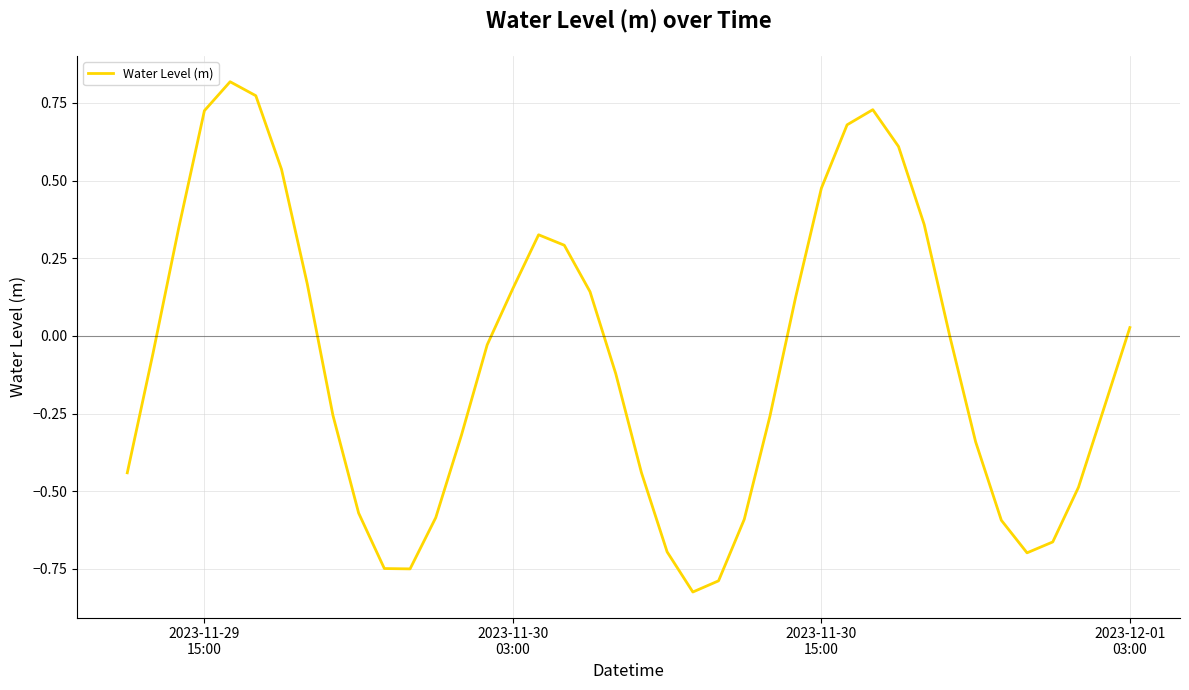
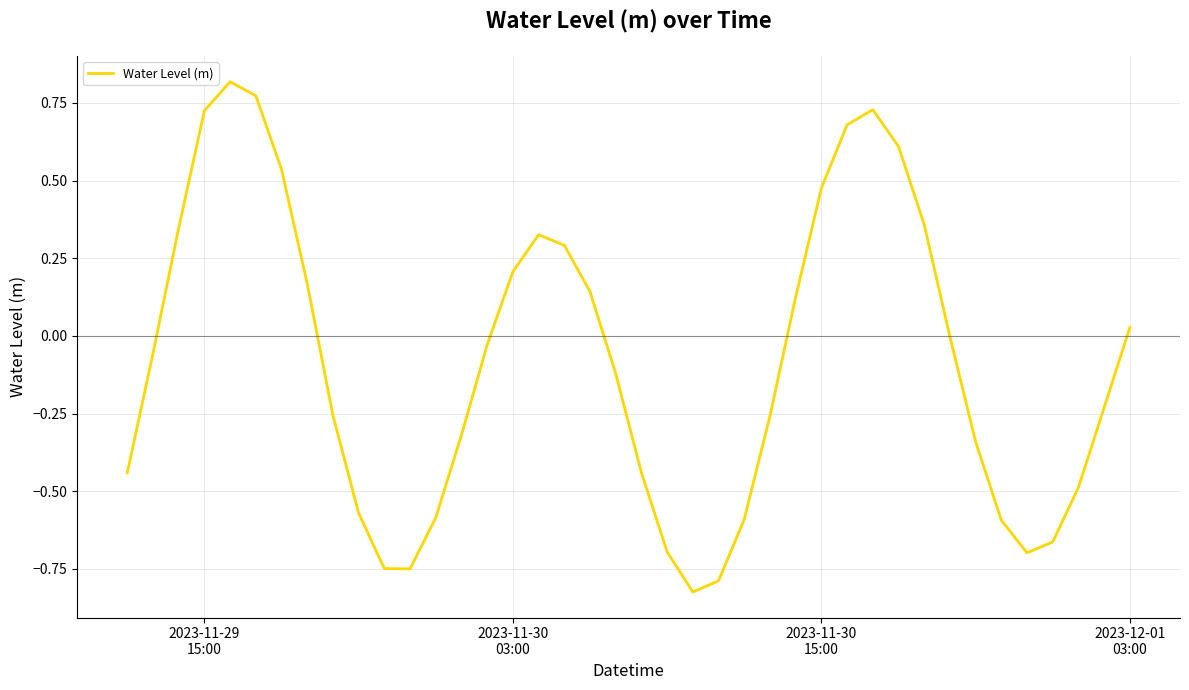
2023-11-30 03:00: 0.15 -> 0.21
